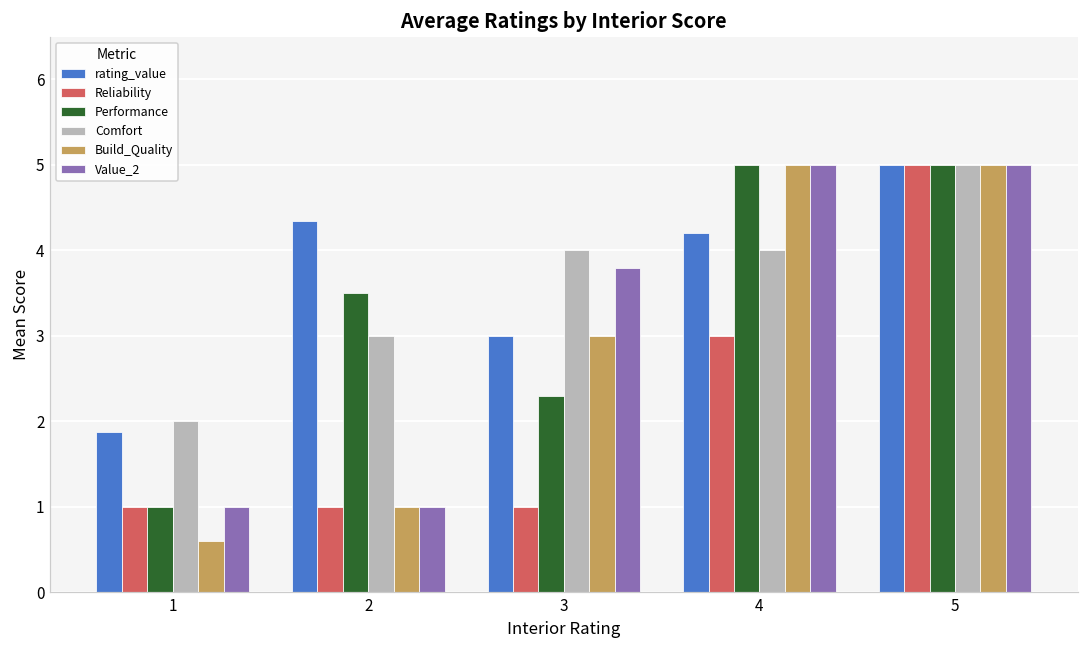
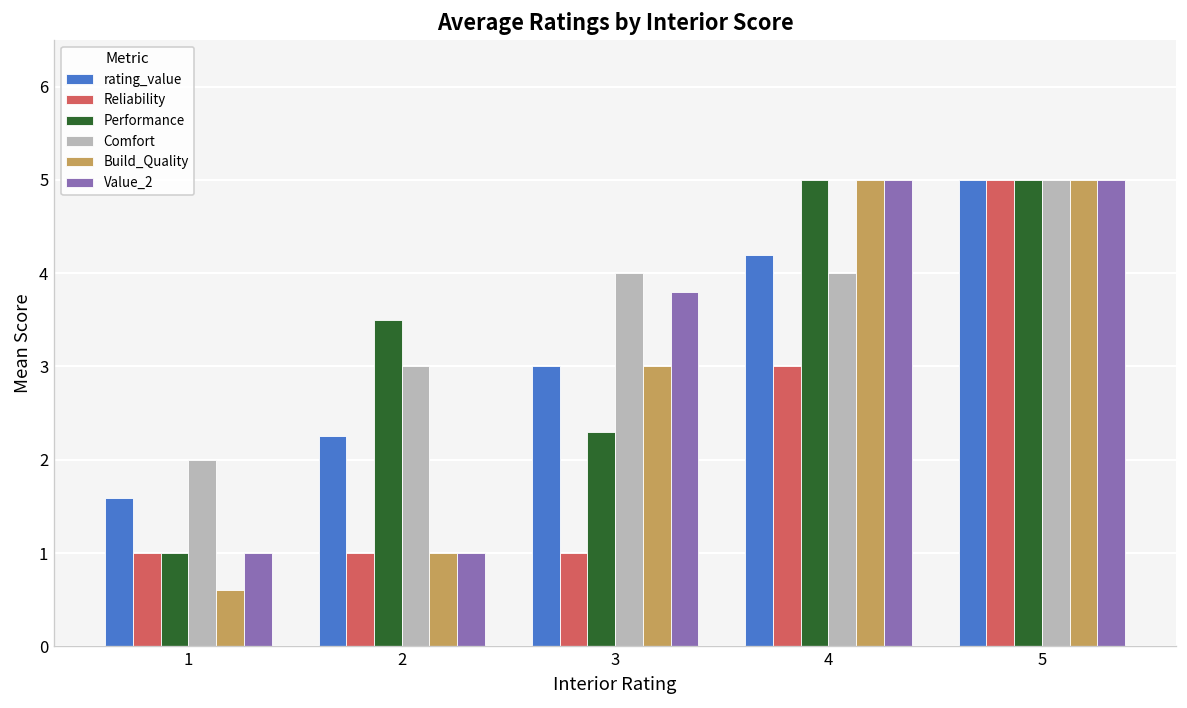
rating_value, 1: 1.9 -> 1.6
rating_value, 2: 4.3 -> 2.3
